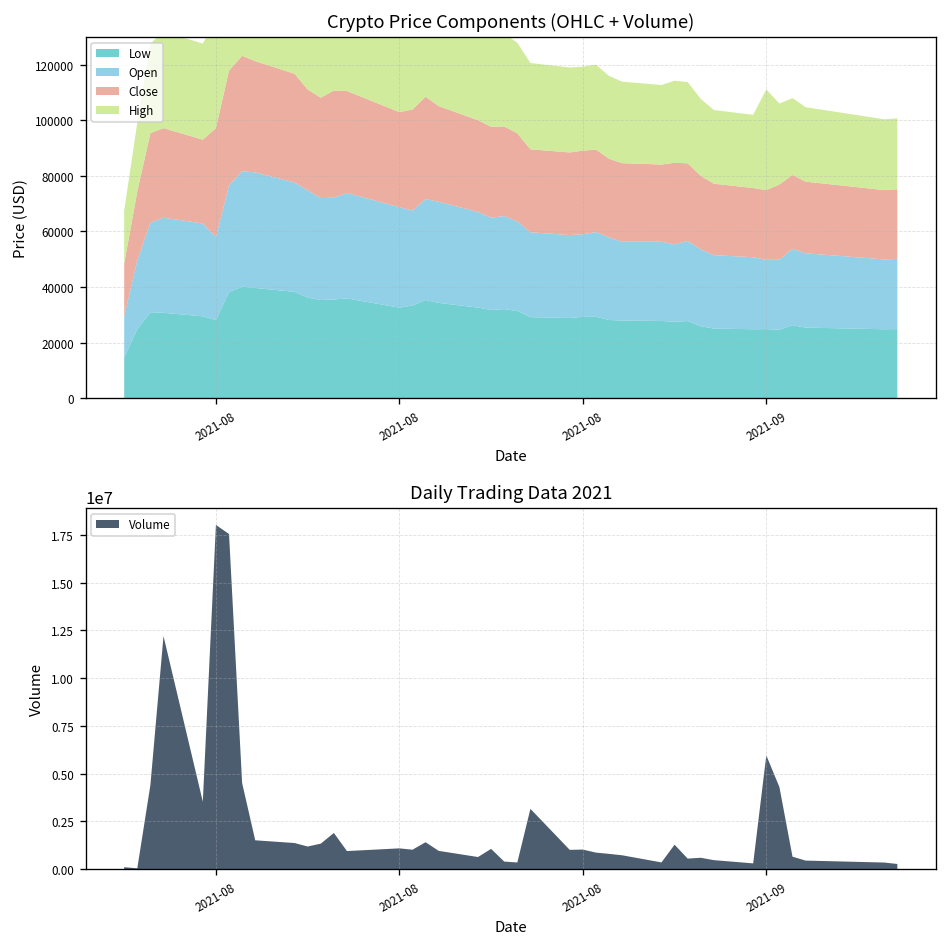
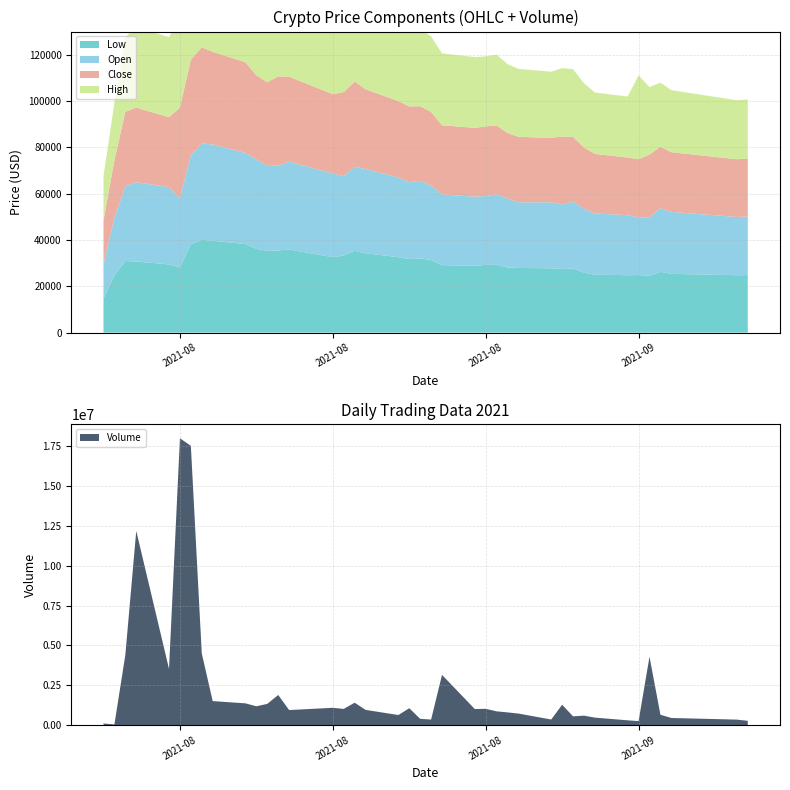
Daily Trading Data 2021, 2021-09: 6000000 -> 200000
